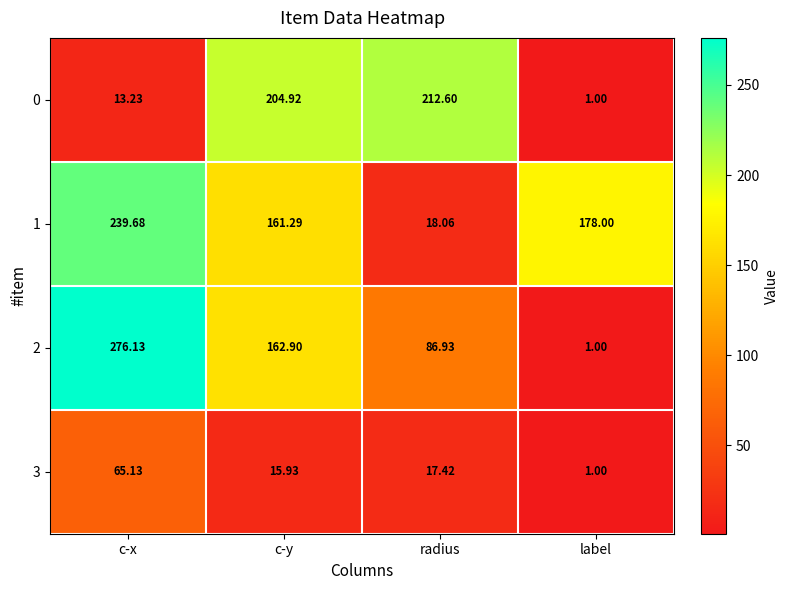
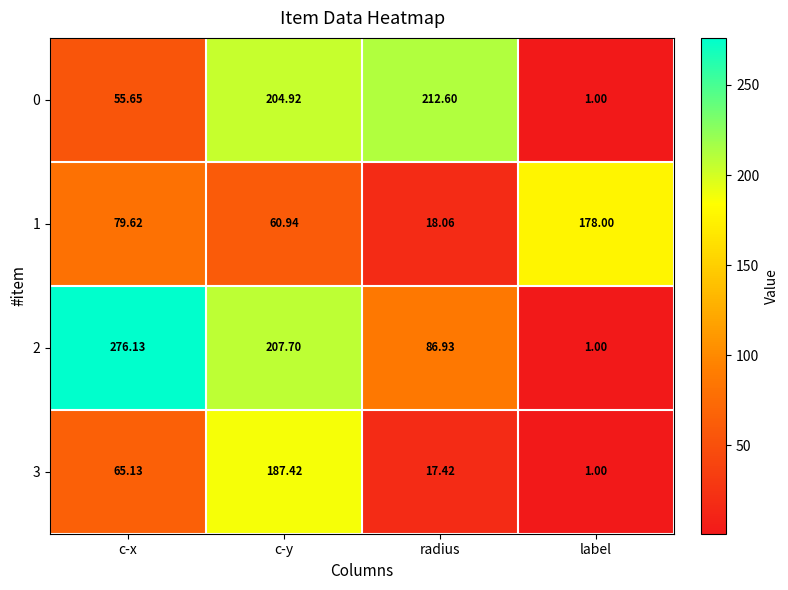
0, c-x: 13.23 -> 55.65
1, c-x: 239.68 -> 79.62
1, c-y: 161.29 -> 60.94
2, c-y: 162.90 -> 207.70
3, c-y: 15.93 -> 187.42
